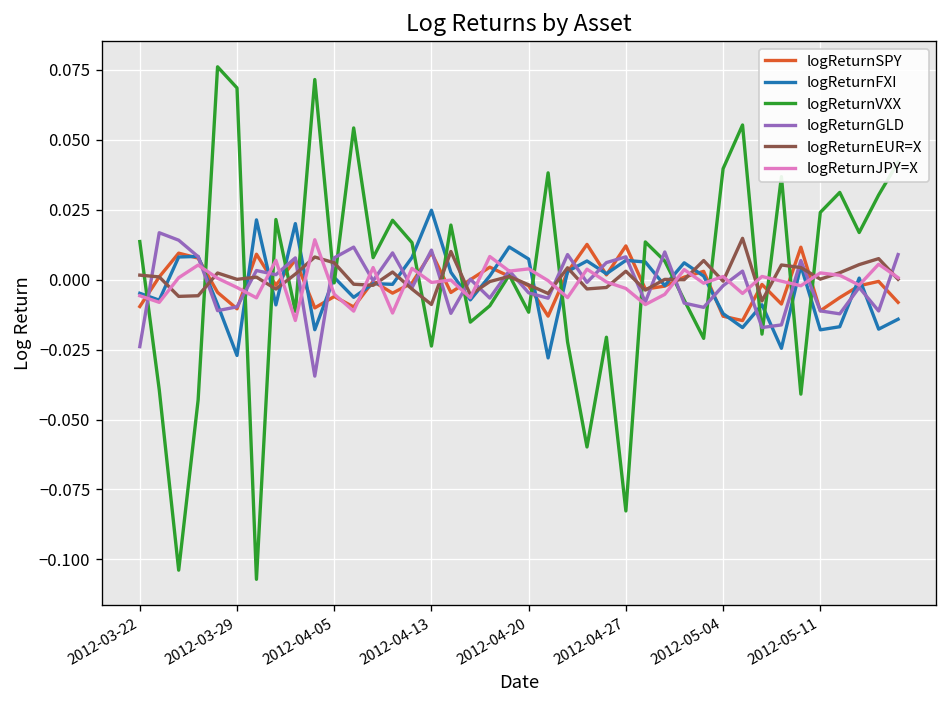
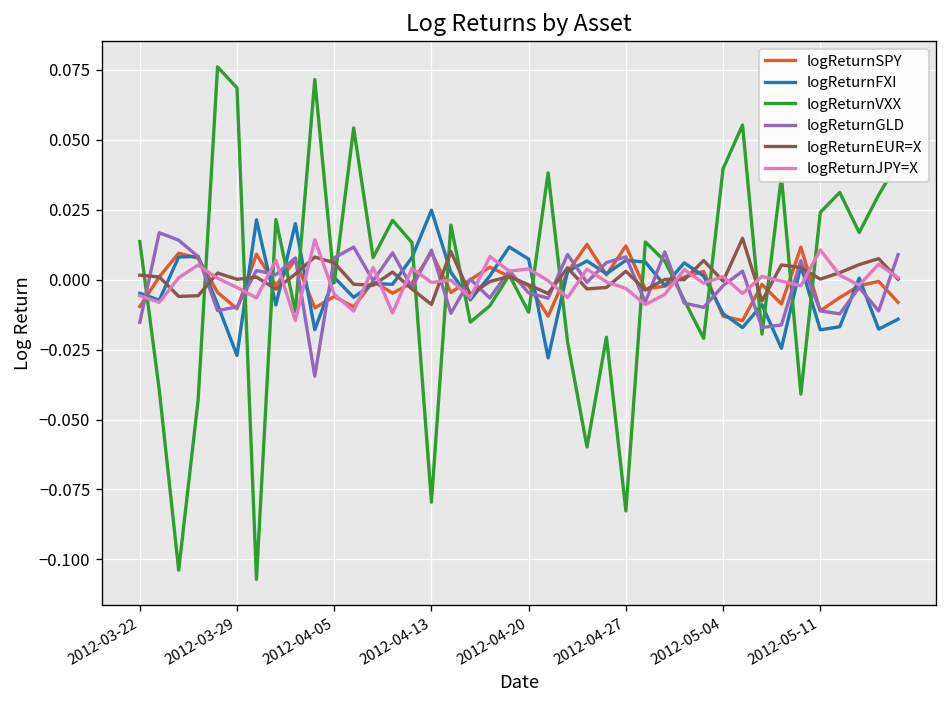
logReturnGLD, 2012-03-22: -0.024 -> -0.015
logReturnVXX, 2012-04-13: -0.024 -> -0.080
logReturnJPY=X, 2012-05-11: 0.002 -> 0.011
